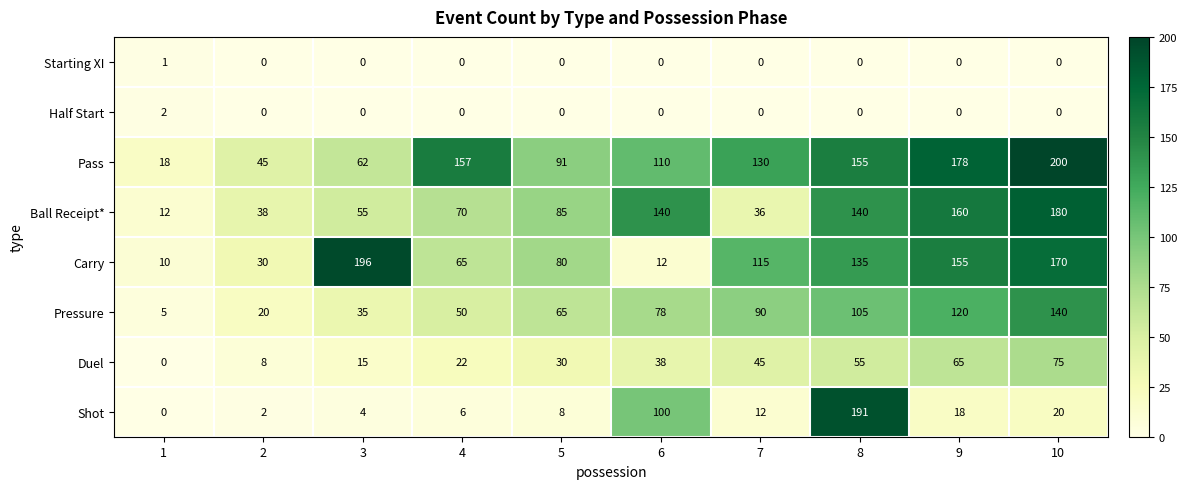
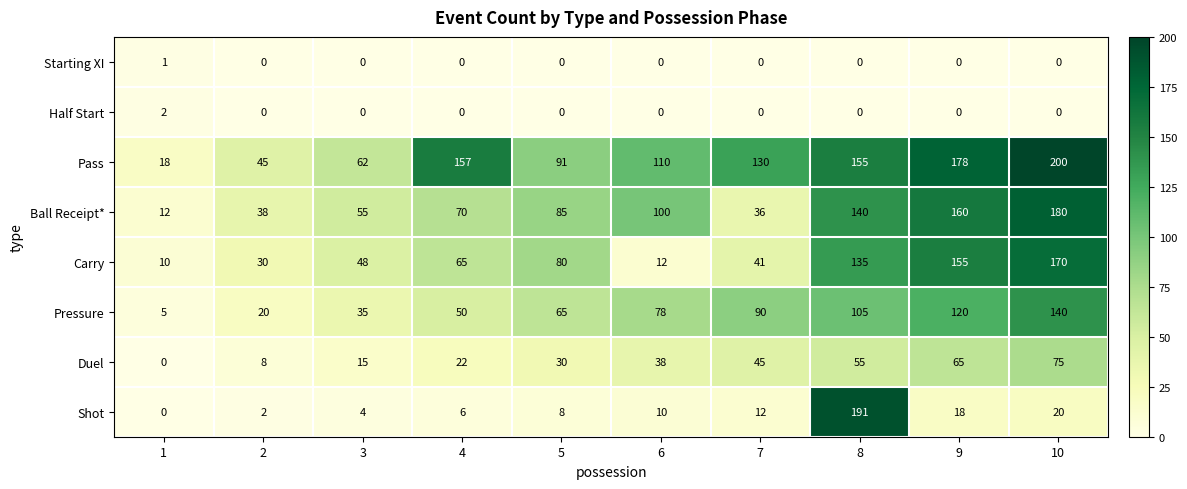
Ball Receipt*, 6: 140 -> 100
Carry, 3: 196 -> 48
Carry, 7: 115 -> 41
Shot, 6: 100 -> 10
